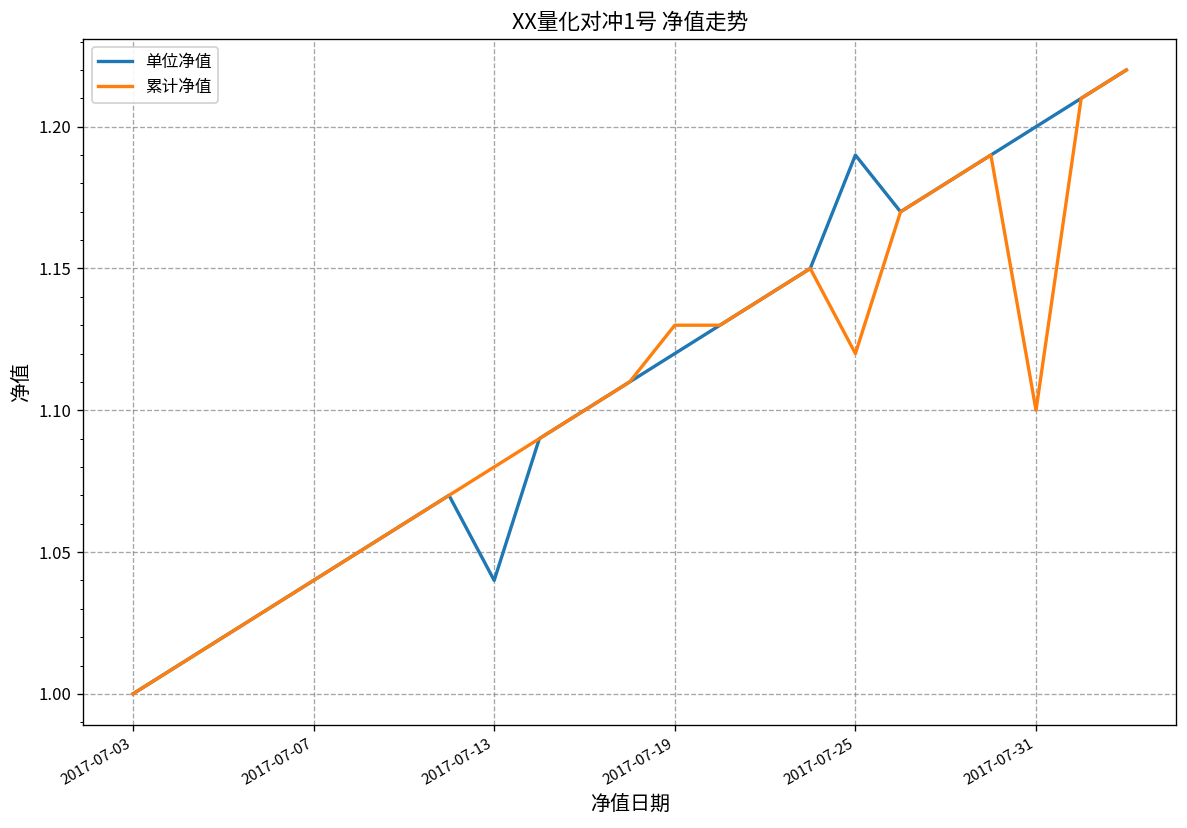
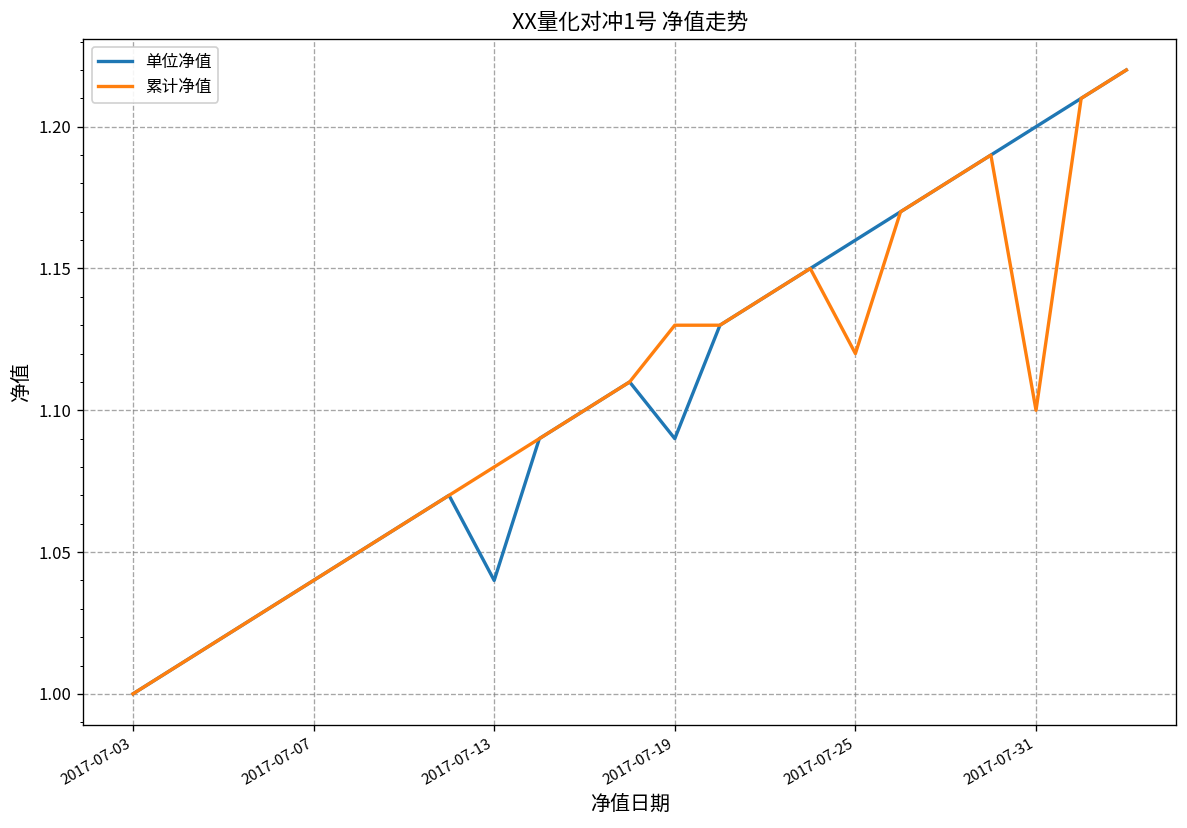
单位净值, 2017-07-19: 1.12 -> 1.09
单位净值, 2017-07-25: 1.19 -> 1.16
